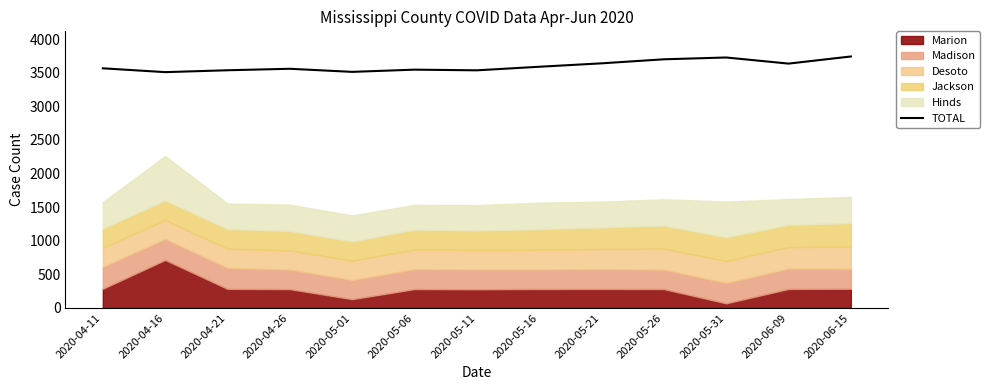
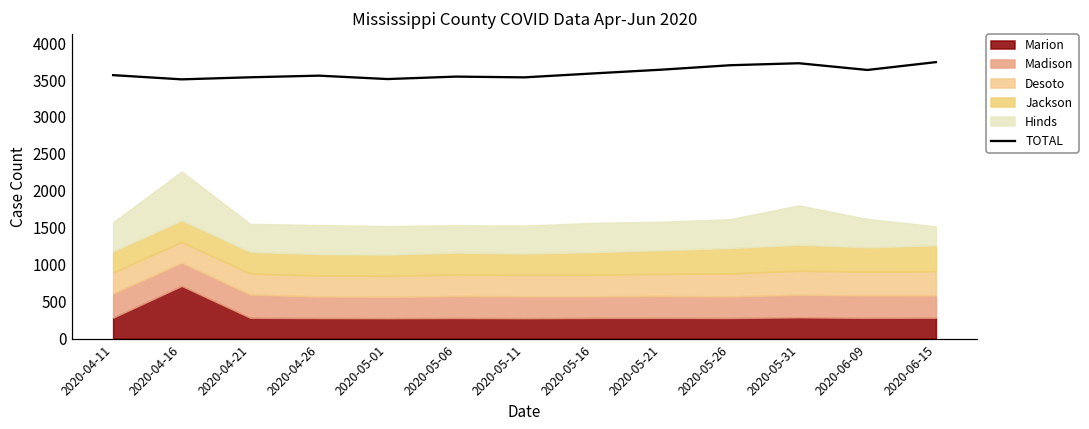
Marion, 2020-05-01: 100 -> 300
Marion, 2020-05-31: 100 -> 300
Hinds, 2020-06-15: 400 -> 300
